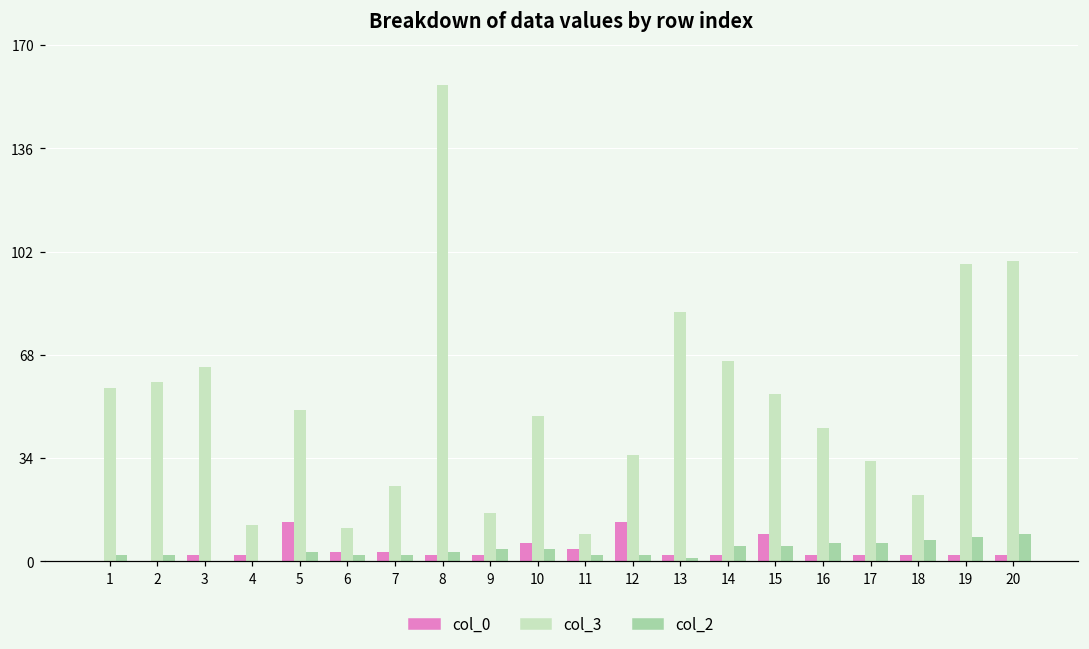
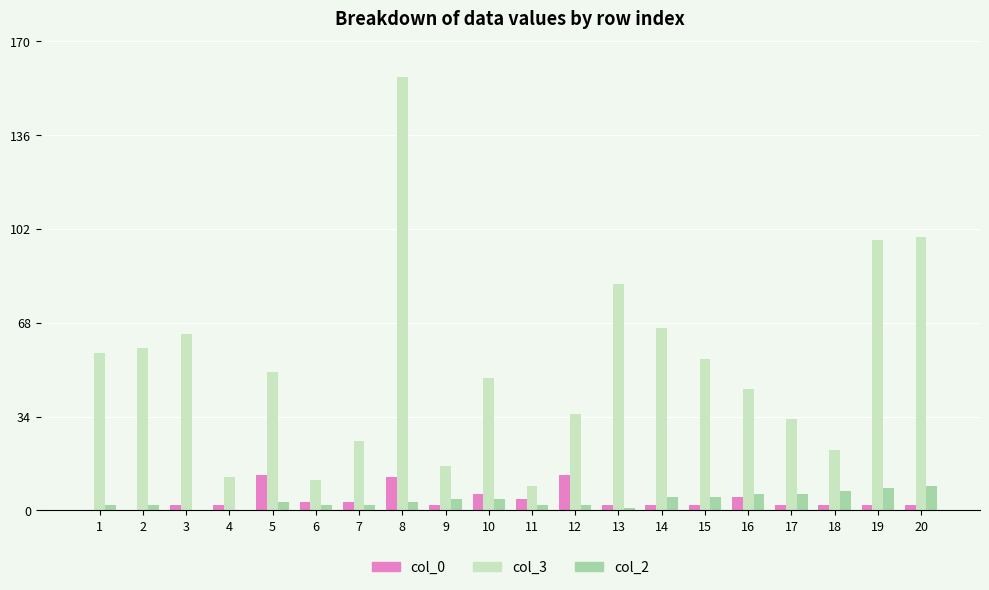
col_0, 8: 2 -> 12
col_0, 15: 9 -> 2
col_0, 16: 2 -> 5
